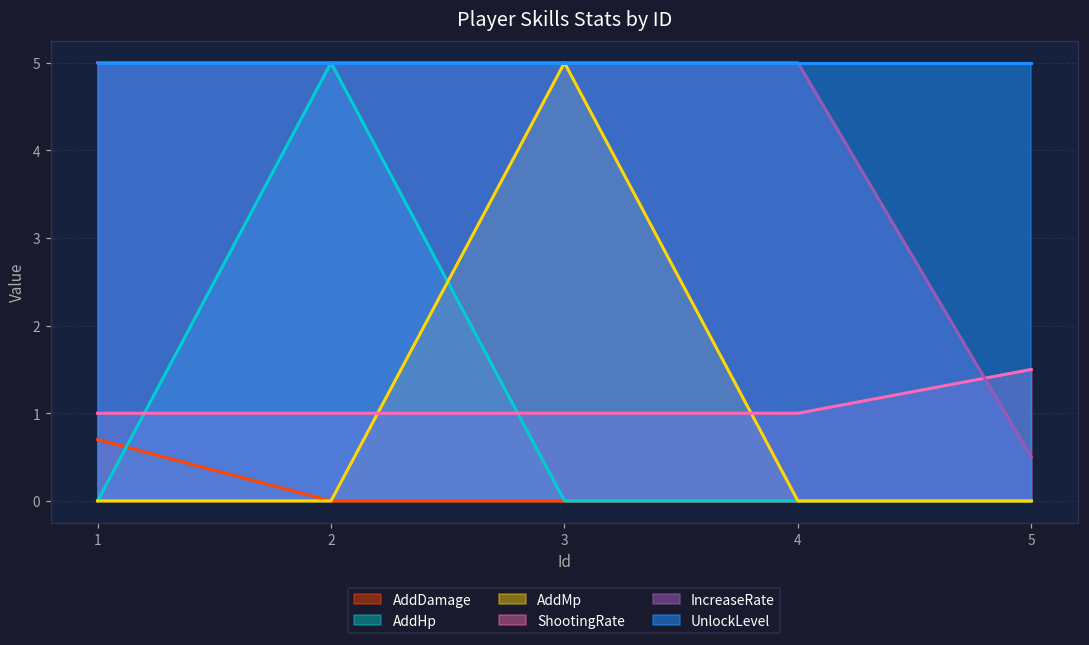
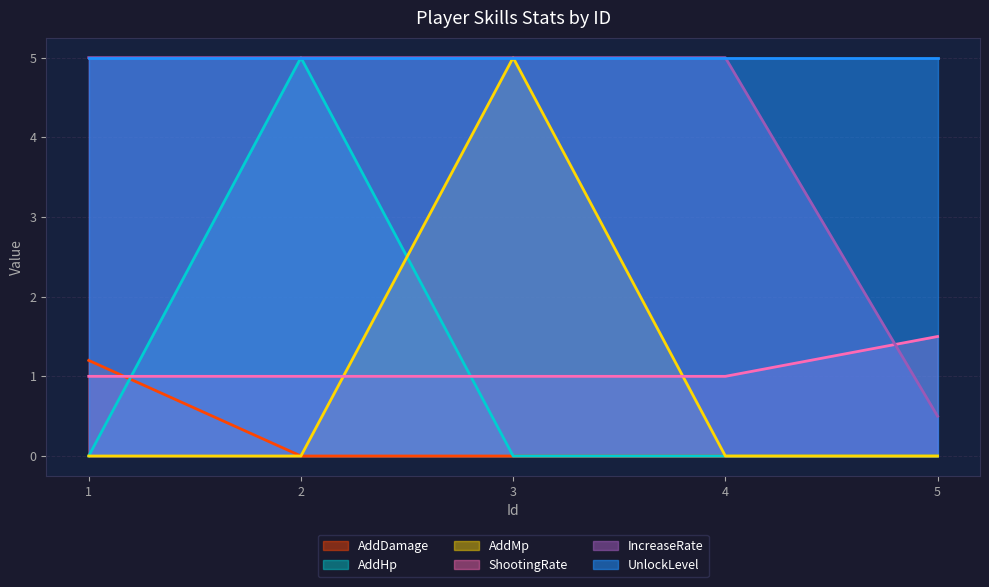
AddDamage, 1: 0.7 -> 1.2
